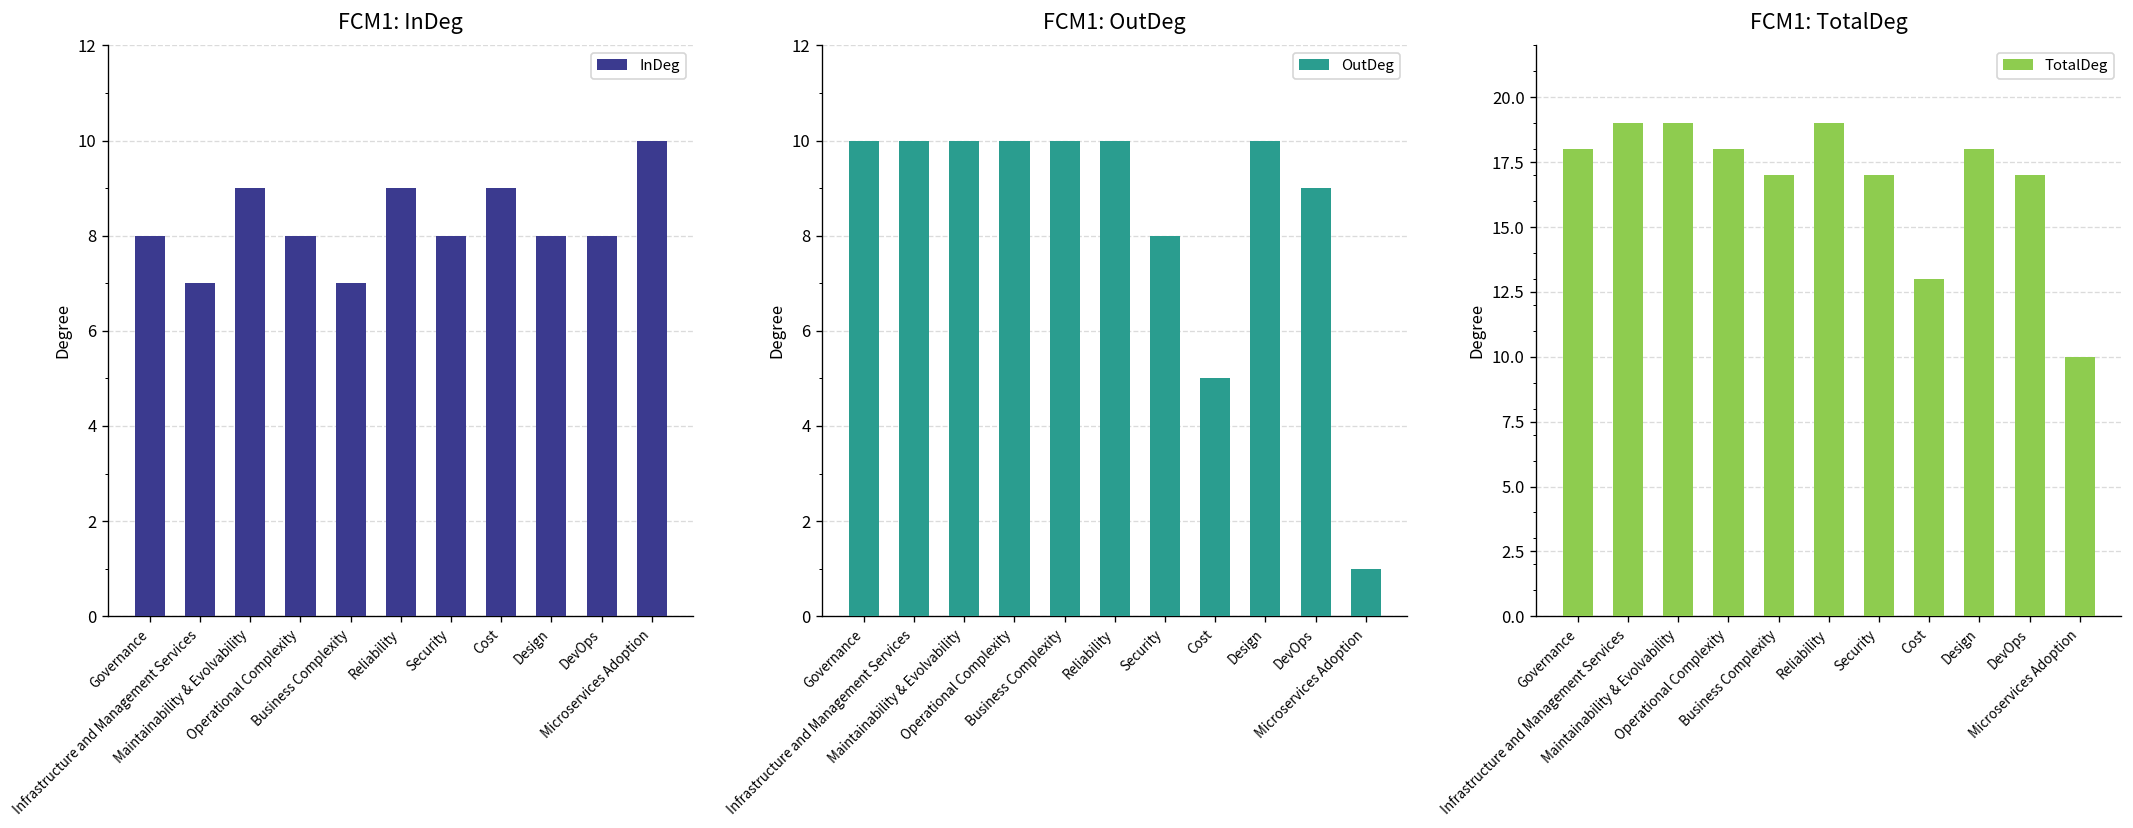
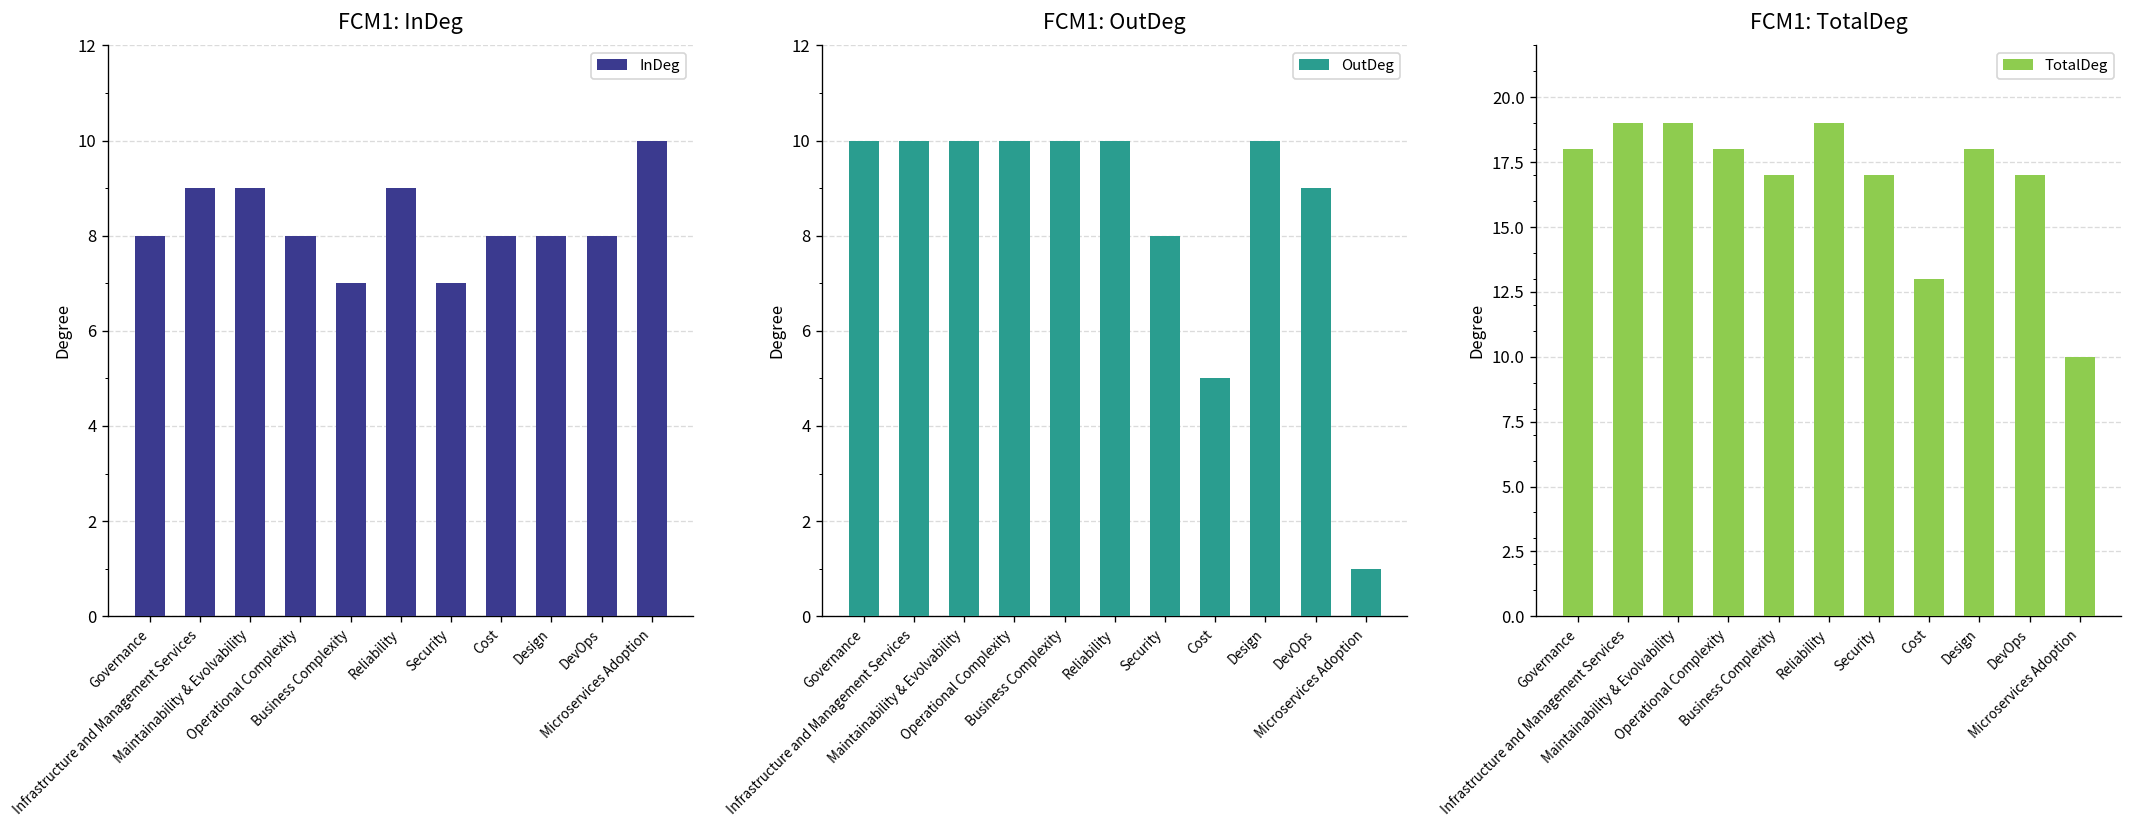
FCM1: InDeg, Infrastructure and Management Services: 7 -> 9
FCM1: InDeg, Security: 8 -> 7
FCM1: InDeg, Cost: 9 -> 8
